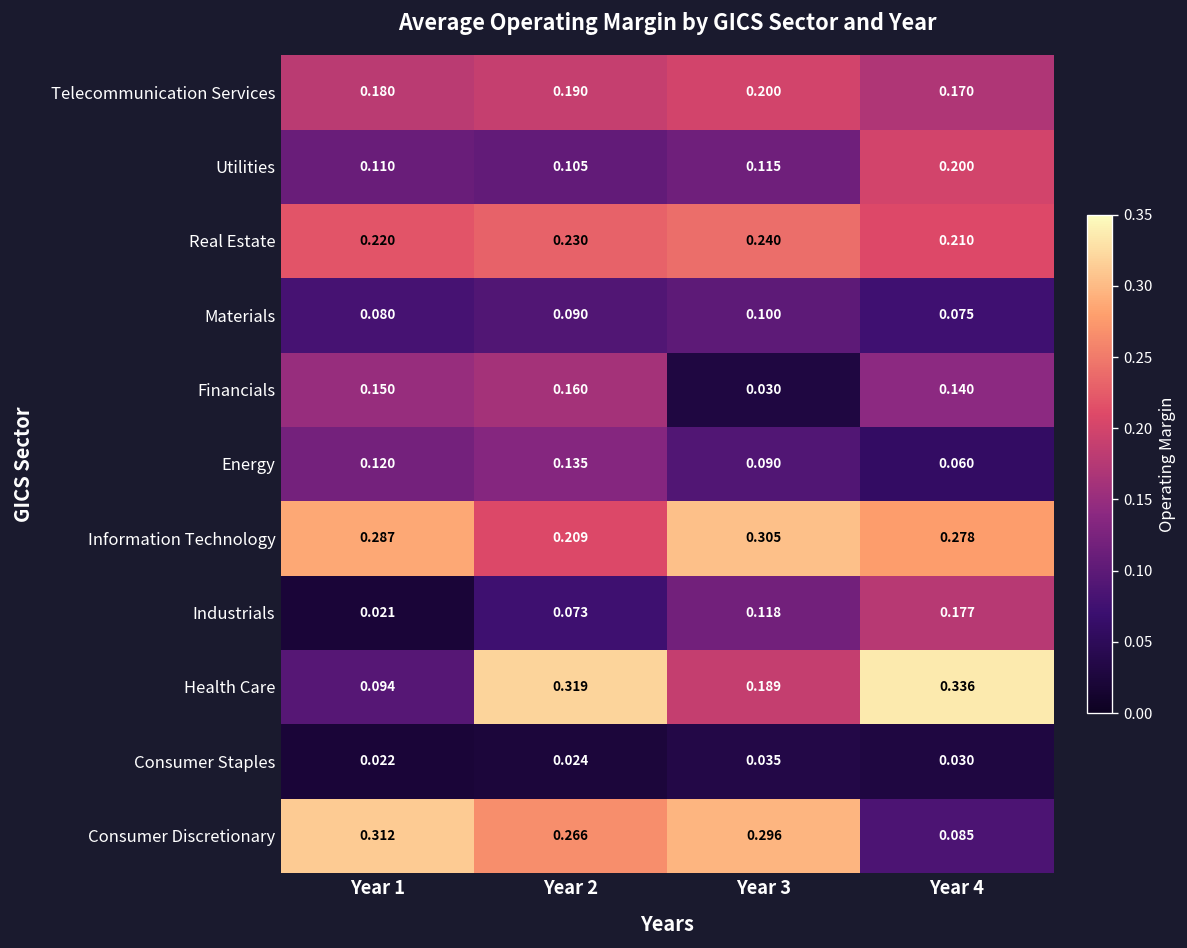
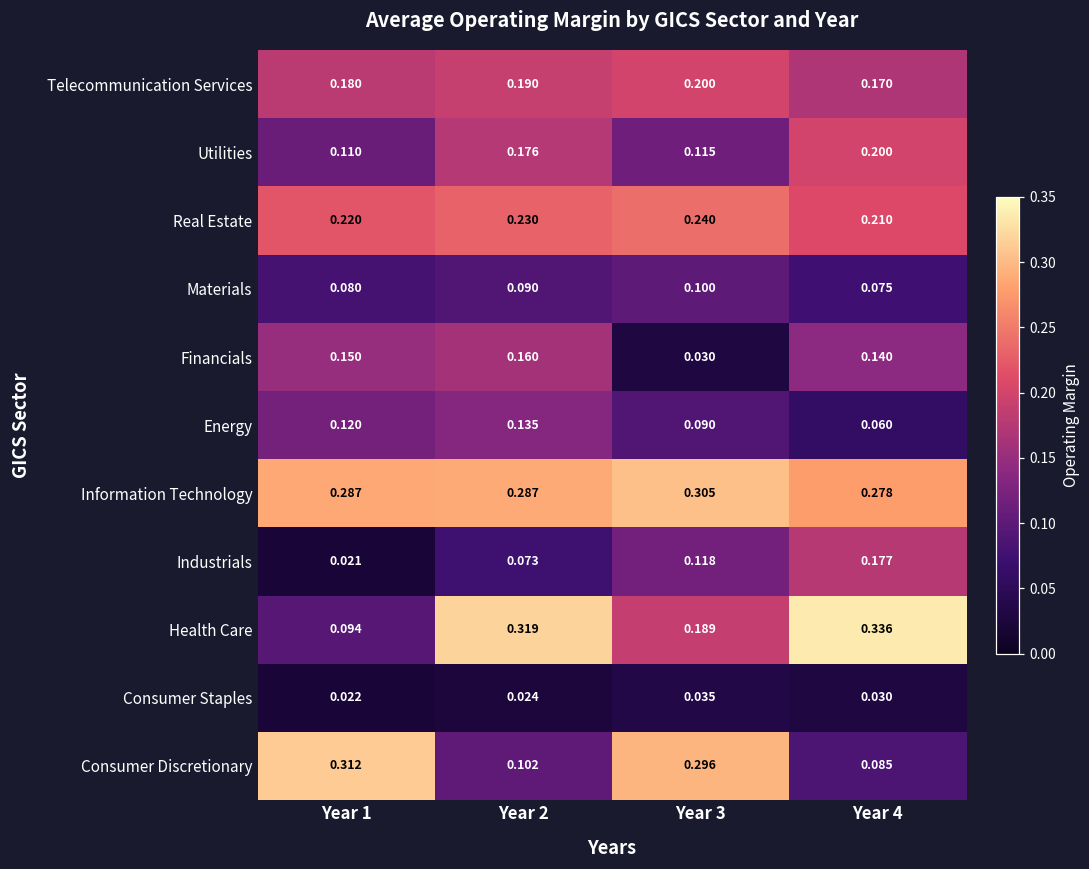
Utilities, Year 2: 0.105 -> 0.176
Information Technology, Year 2: 0.209 -> 0.287
Consumer Discretionary, Year 2: 0.266 -> 0.102
